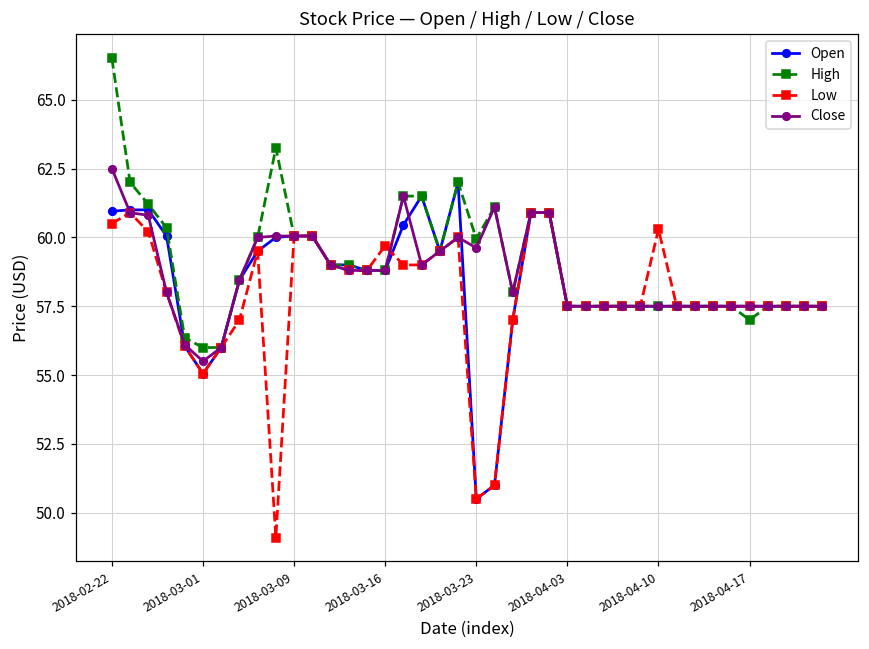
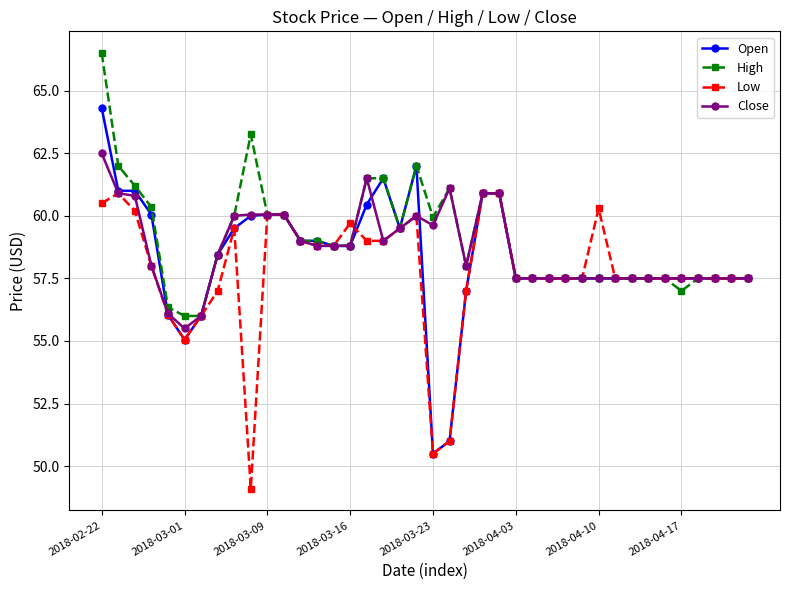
Open, 2018-02-22: 61.0 -> 64.3
